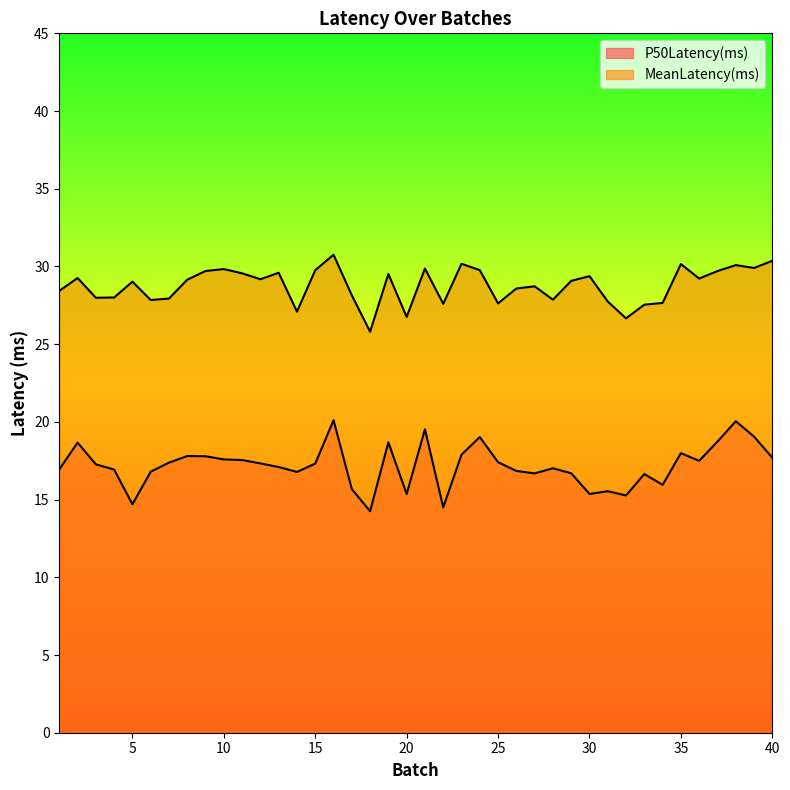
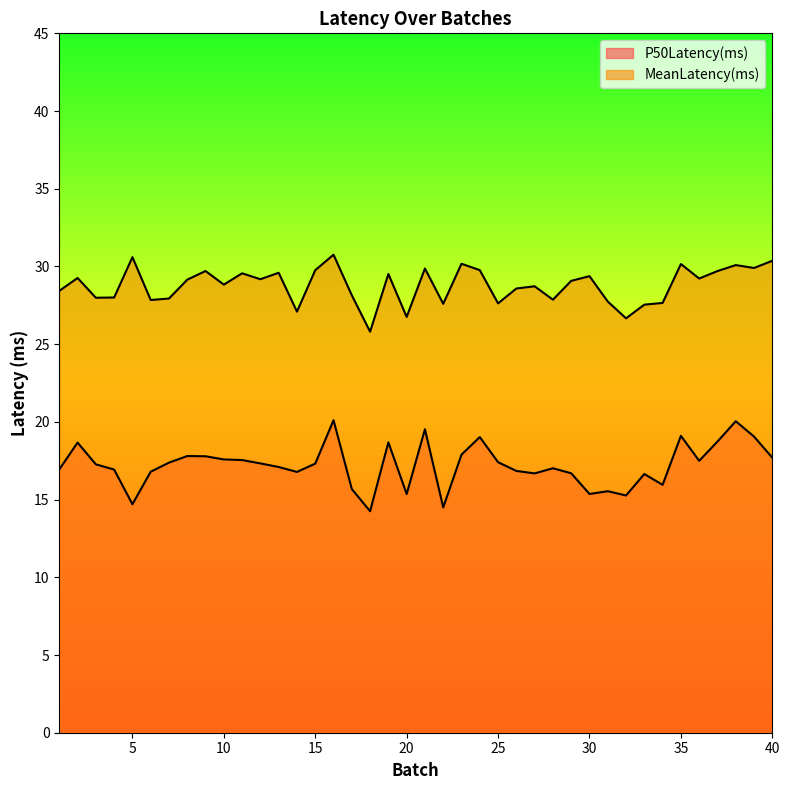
MeanLatency(ms), 5: 29.0 -> 30.6
MeanLatency(ms), 10: 29.8 -> 28.8
P50Latency(ms), 35: 18.0 -> 19.1
